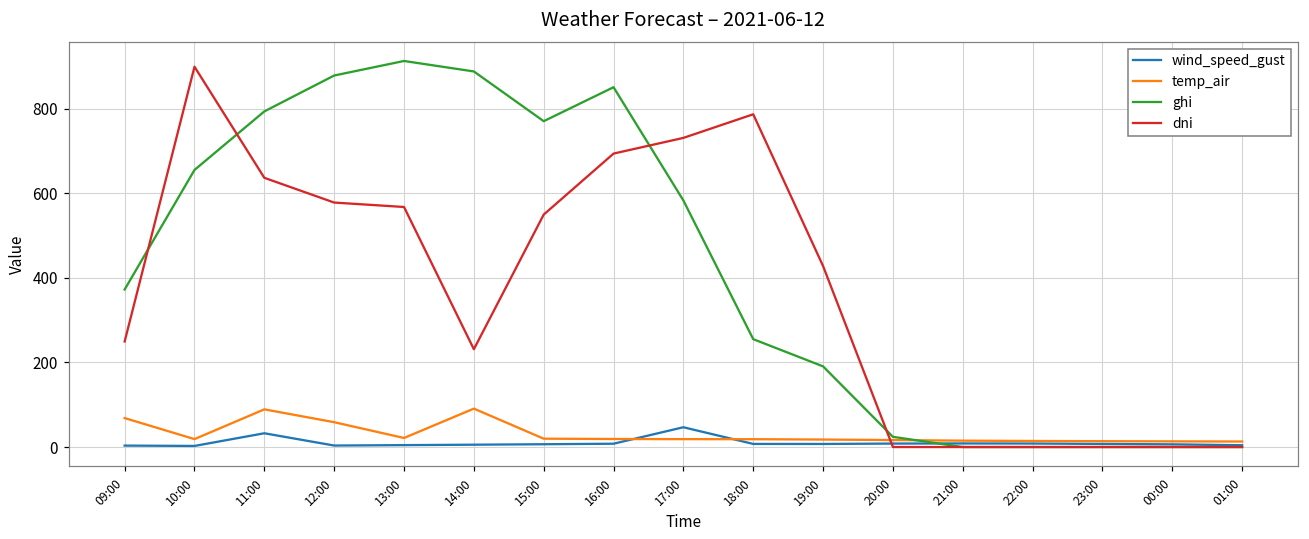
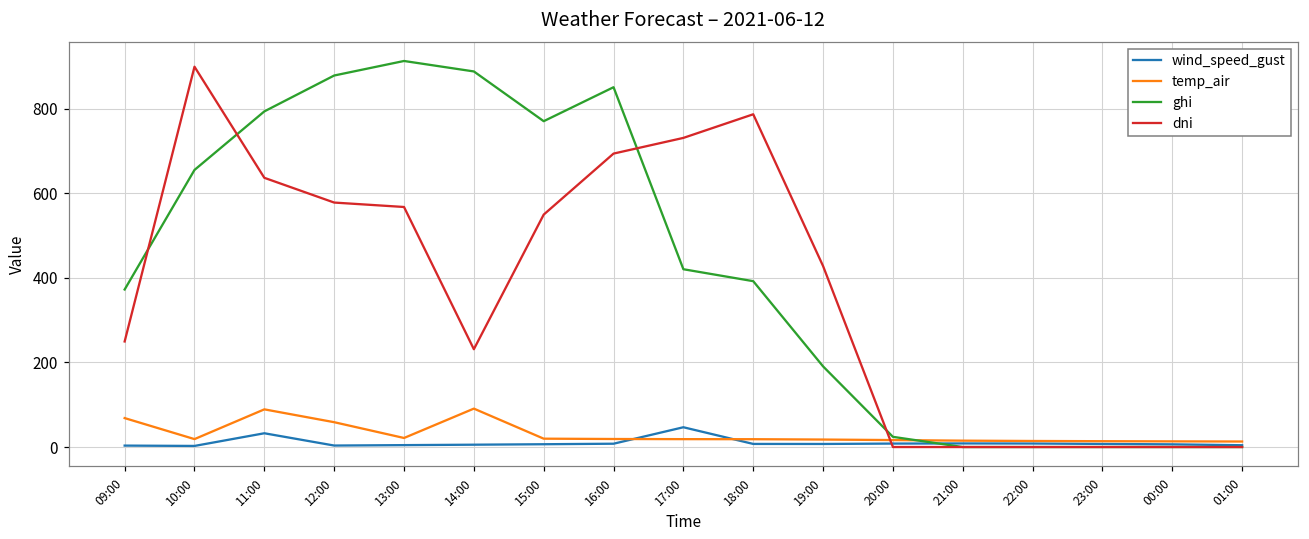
ghi, 17:00: 580 -> 420
ghi, 18:00: 260 -> 390
